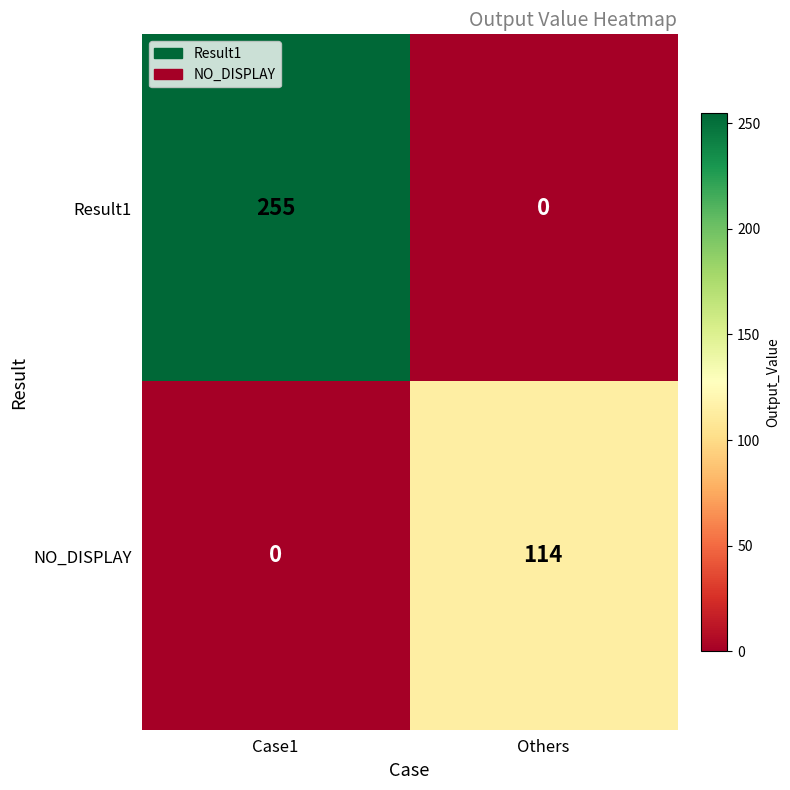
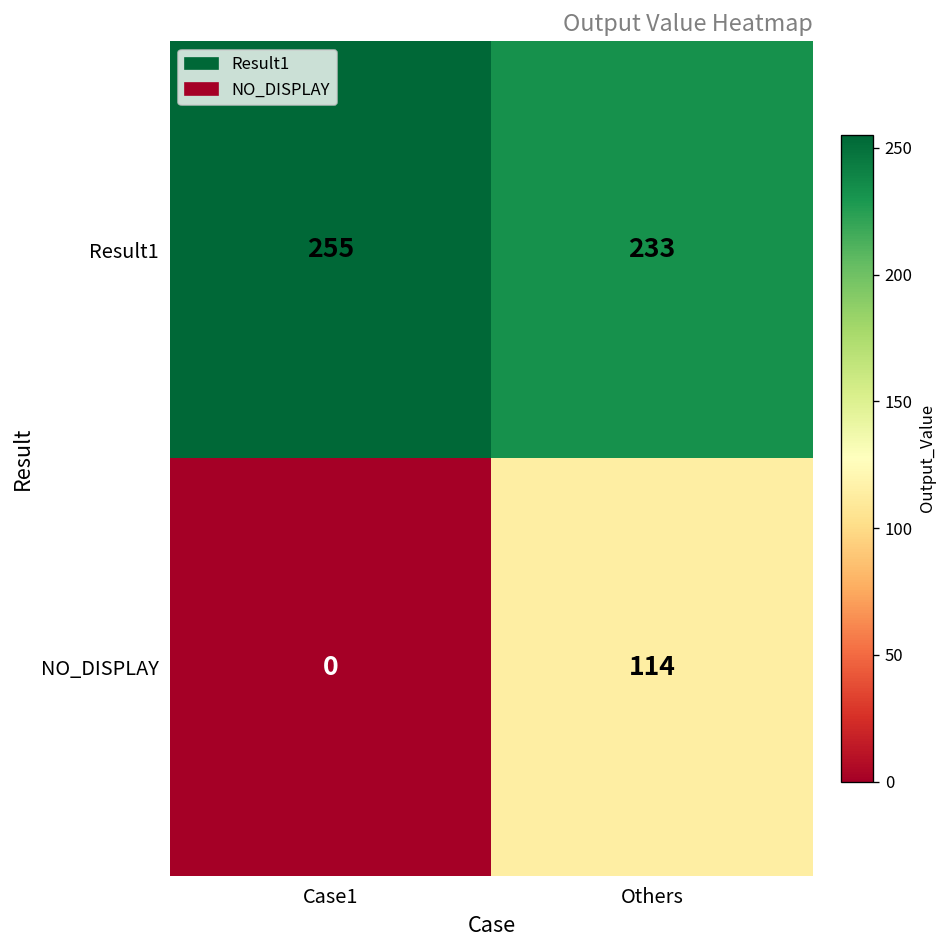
Result1, Others: 0 -> 233
